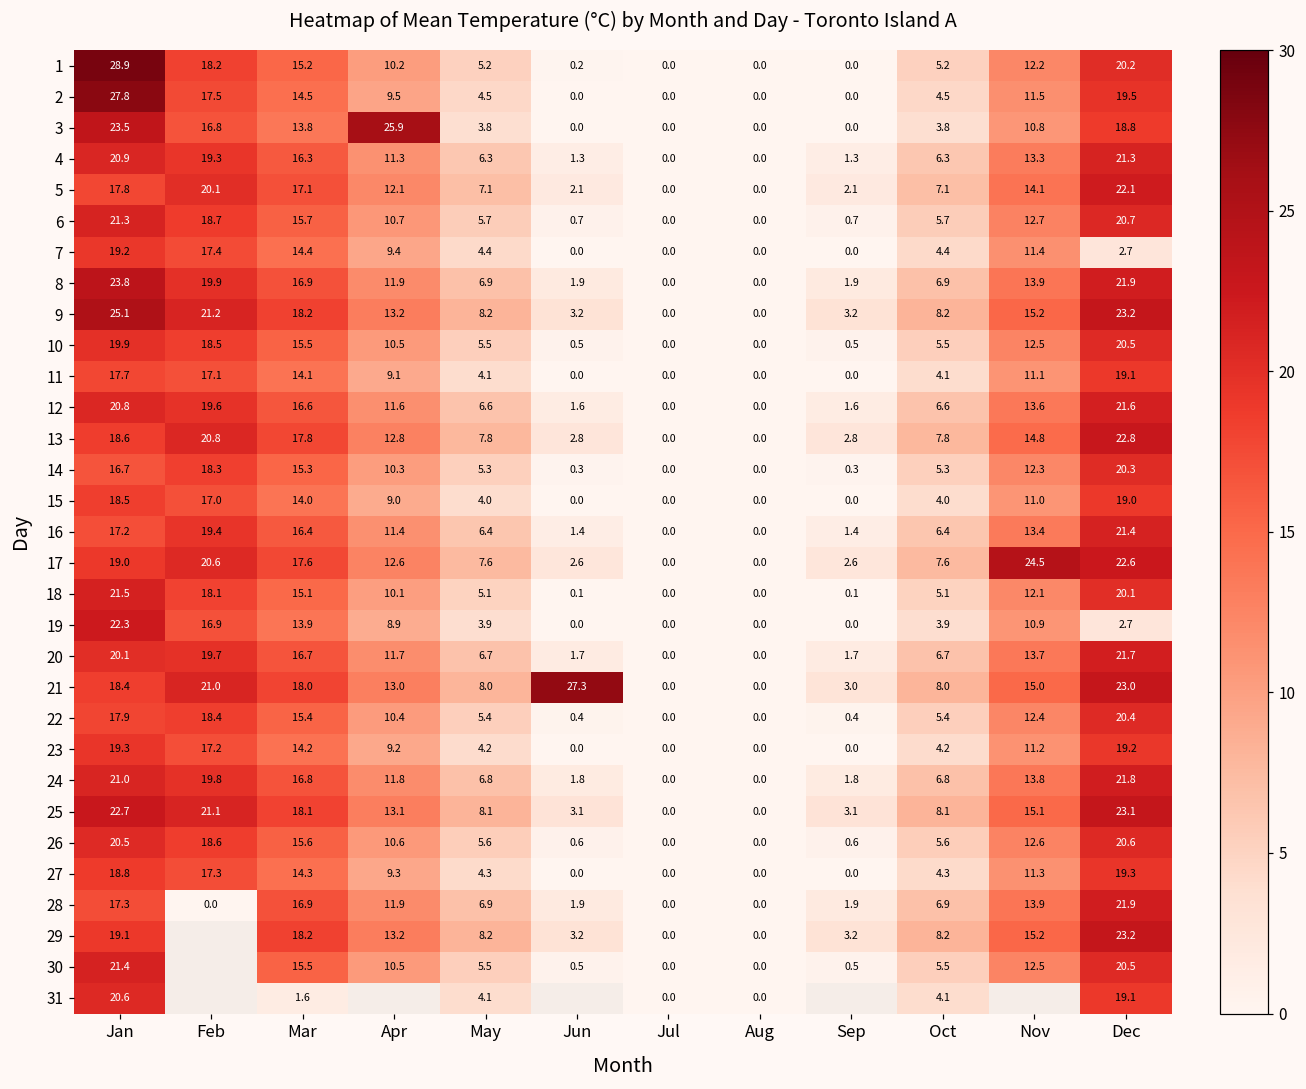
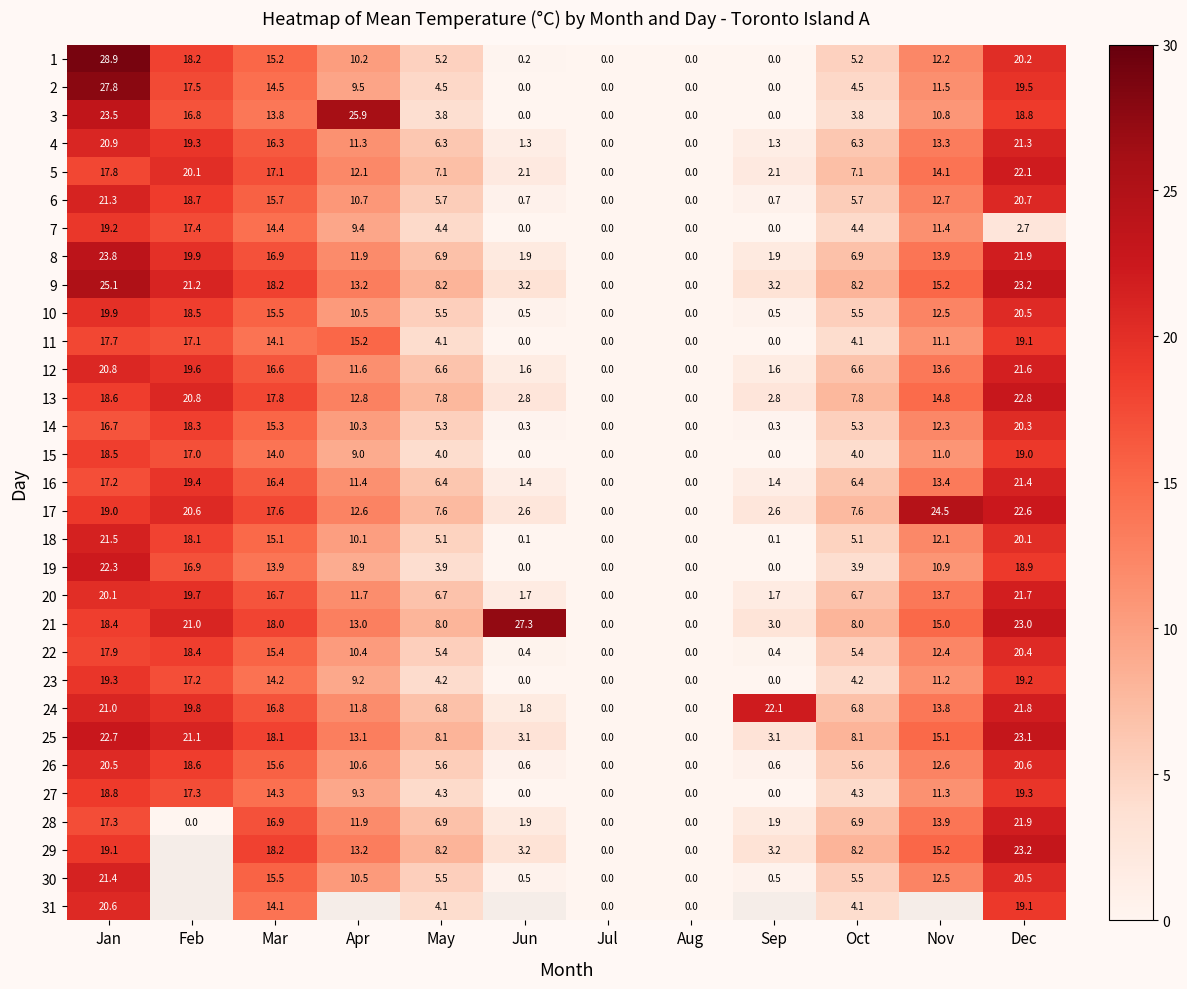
11, Apr: 9.1 -> 15.2
19, Dec: 2.7 -> 18.9
24, Sep: 1.8 -> 22.1
31, Mar: 1.6 -> 14.1
